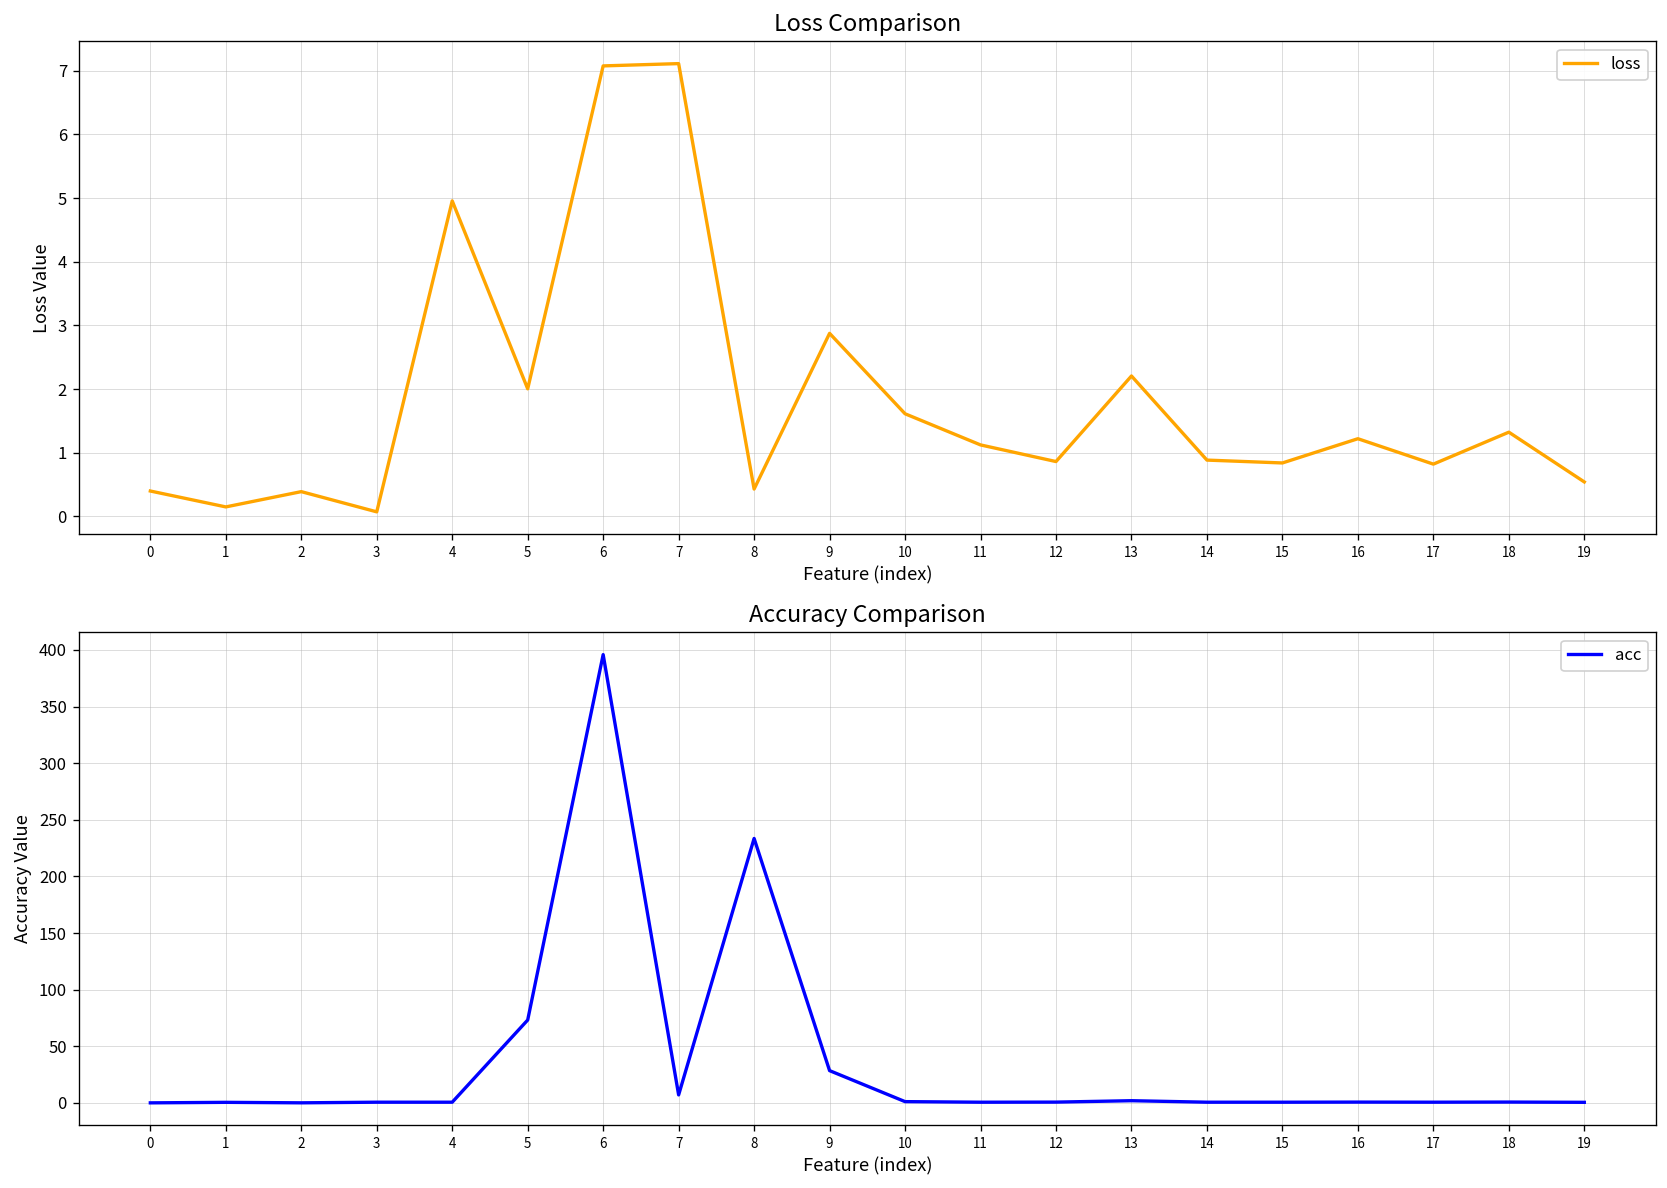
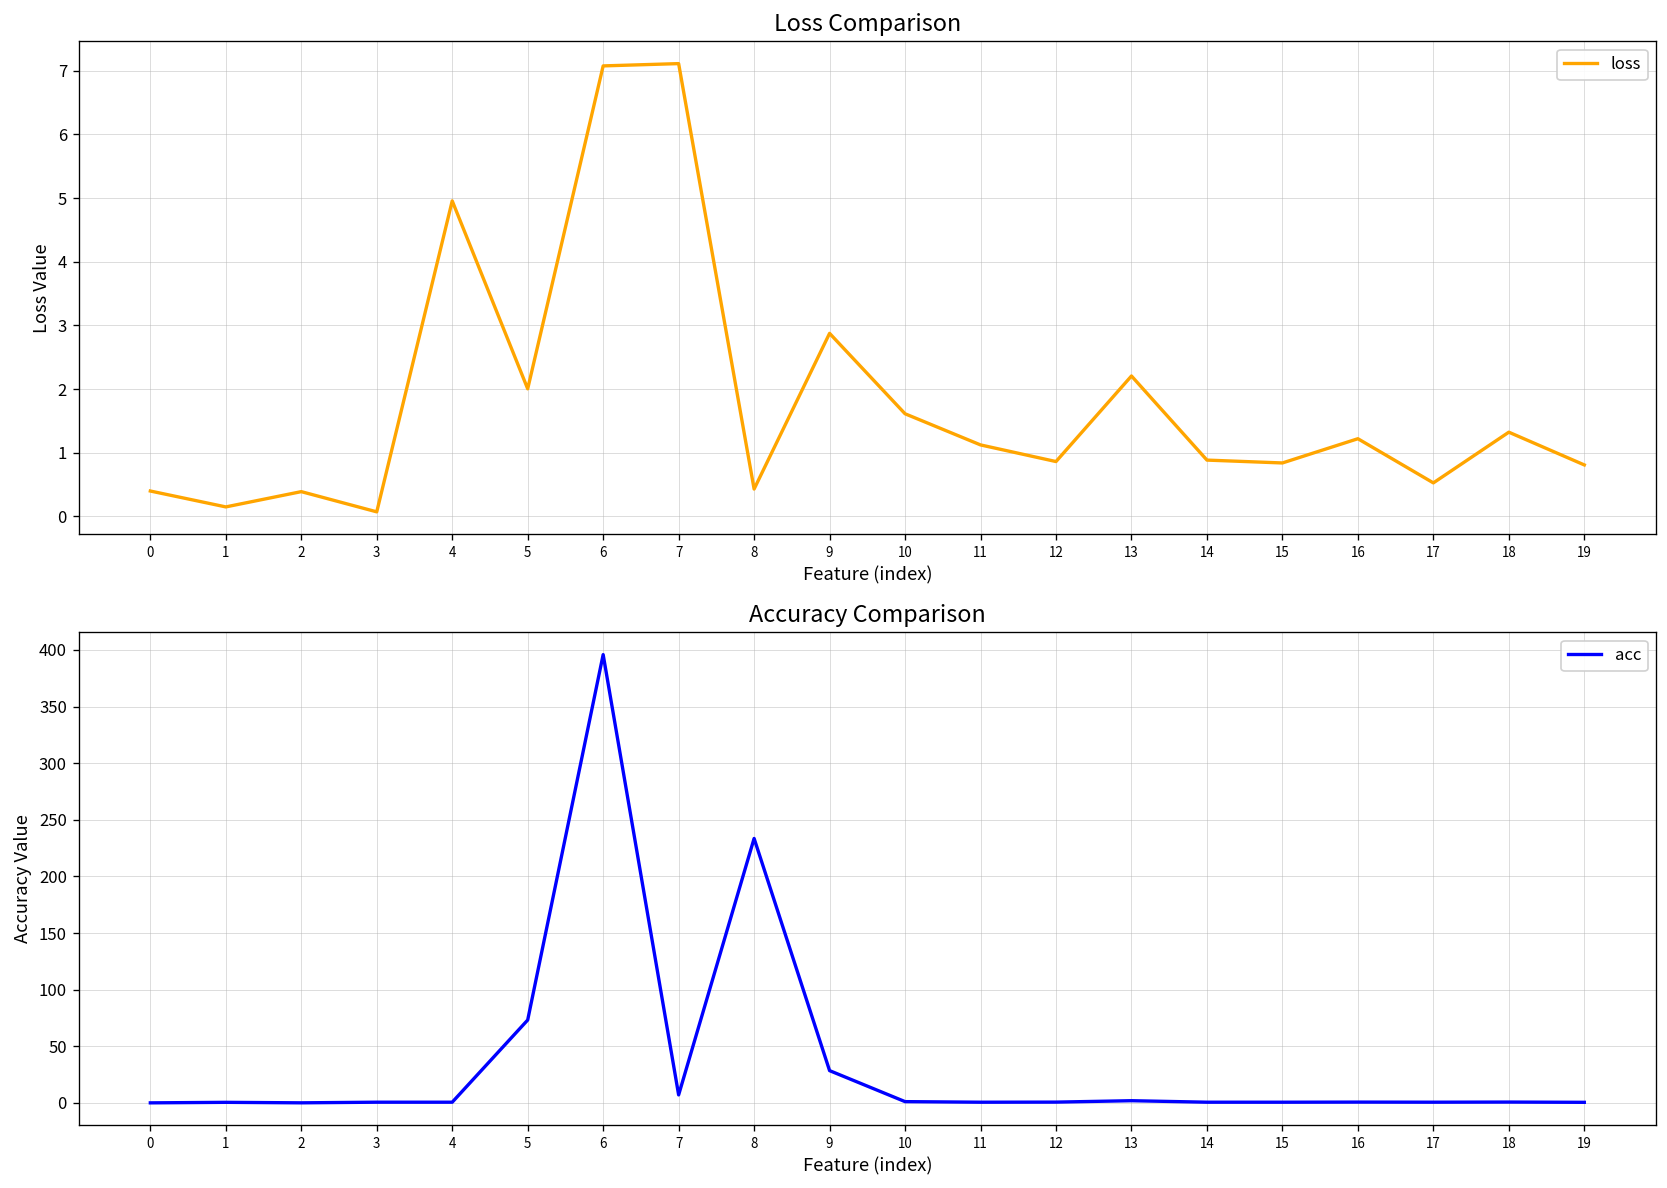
Loss Comparison, 17: 0.8 -> 0.5
Loss Comparison, 19: 0.5 -> 0.8
